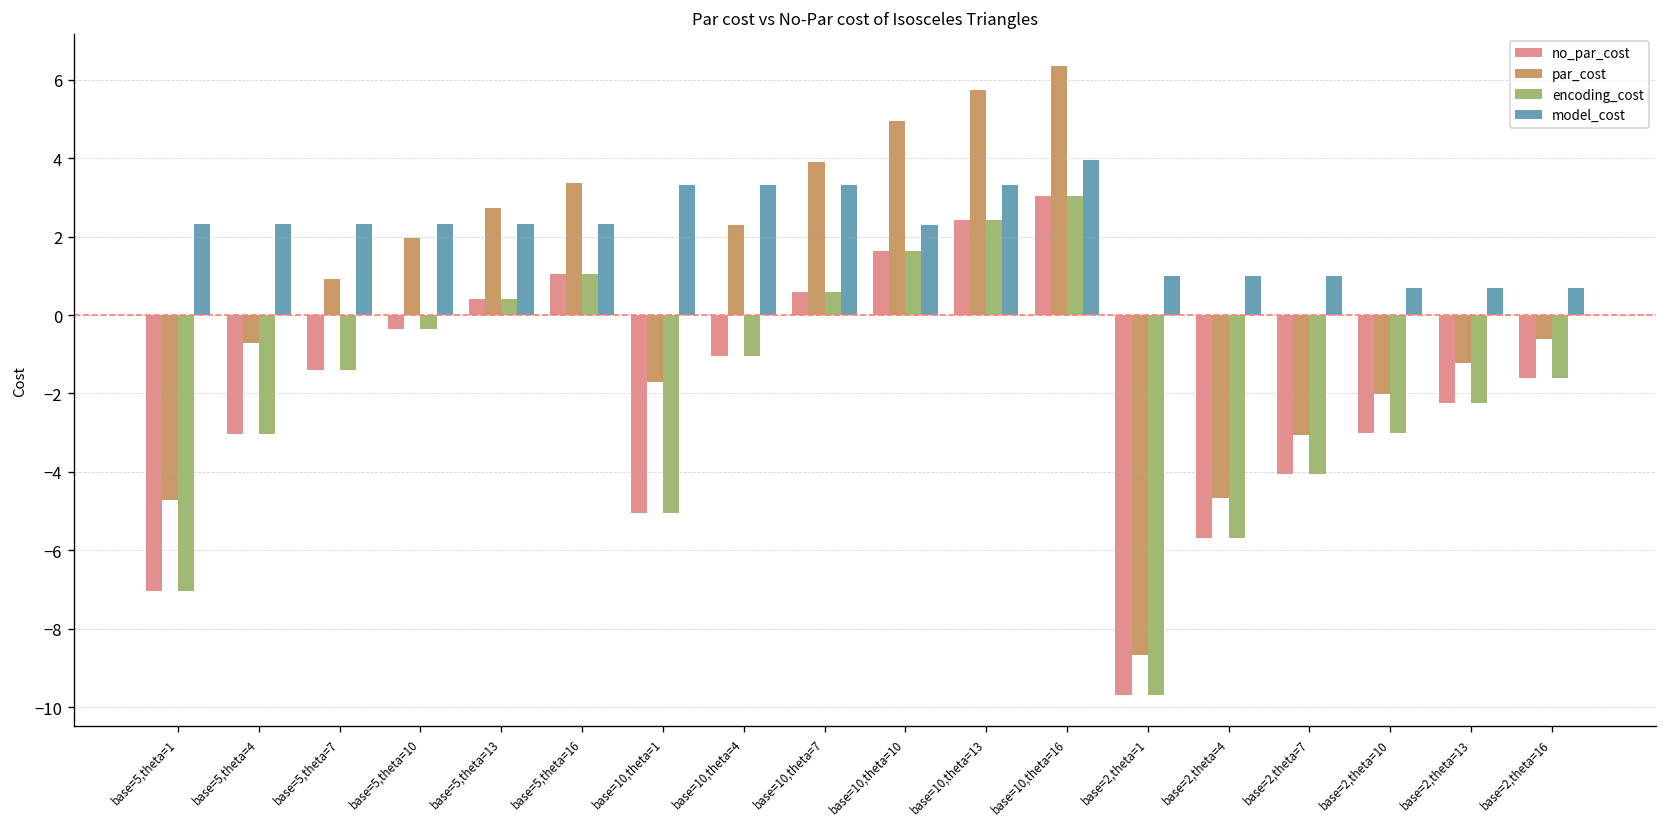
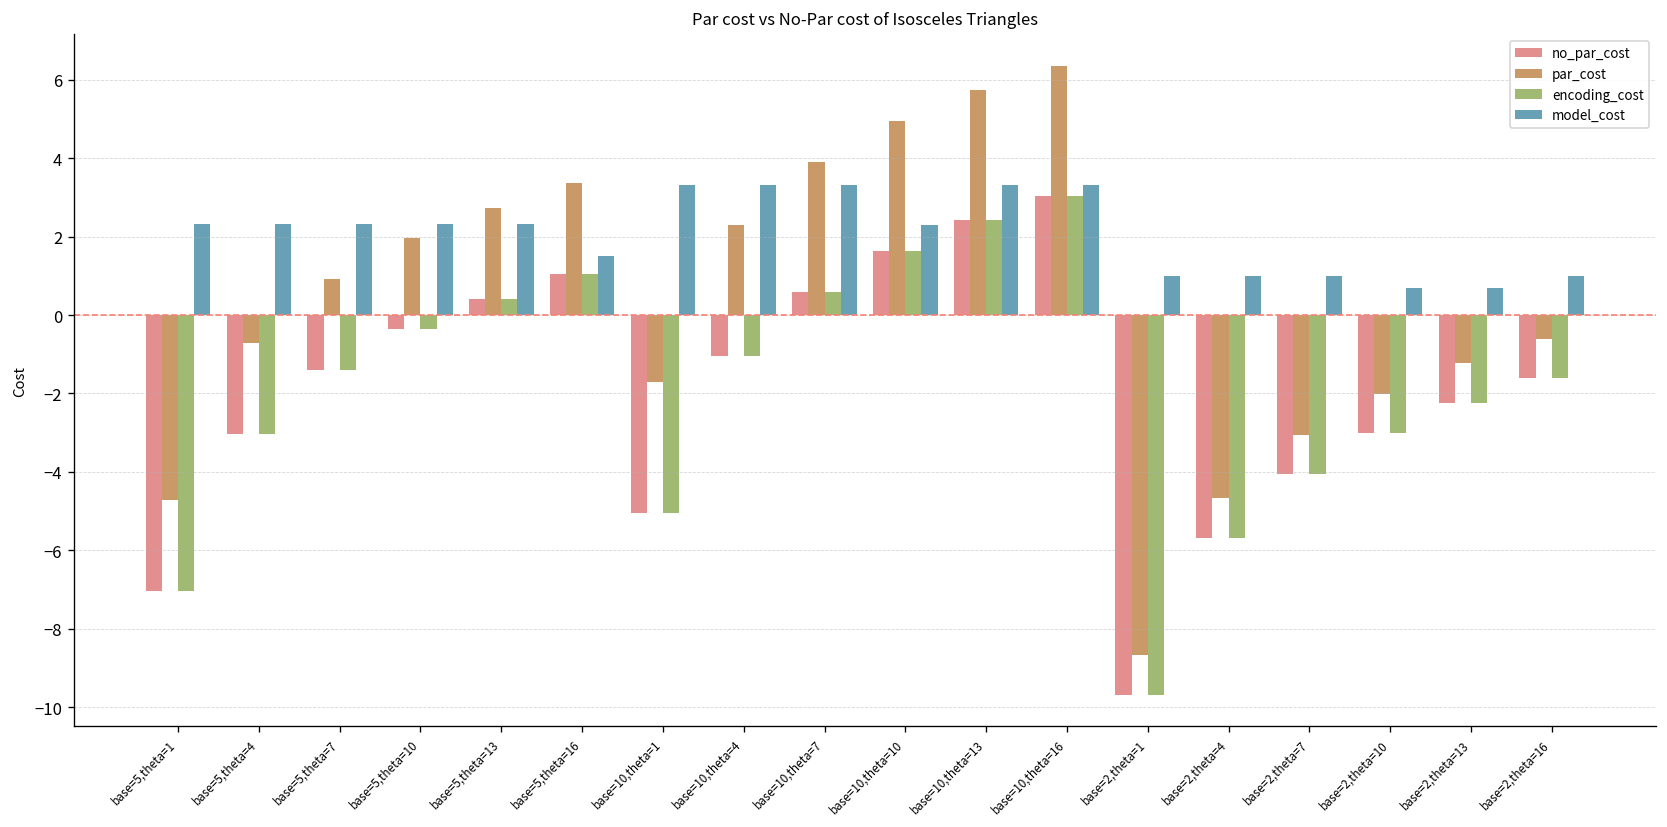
model_cost, base=5,theta=16: 2.3 -> 1.5
model_cost, base=10,theta=16: 4.0 -> 3.3
model_cost, base=2,theta=16: 0.7 -> 1.0
